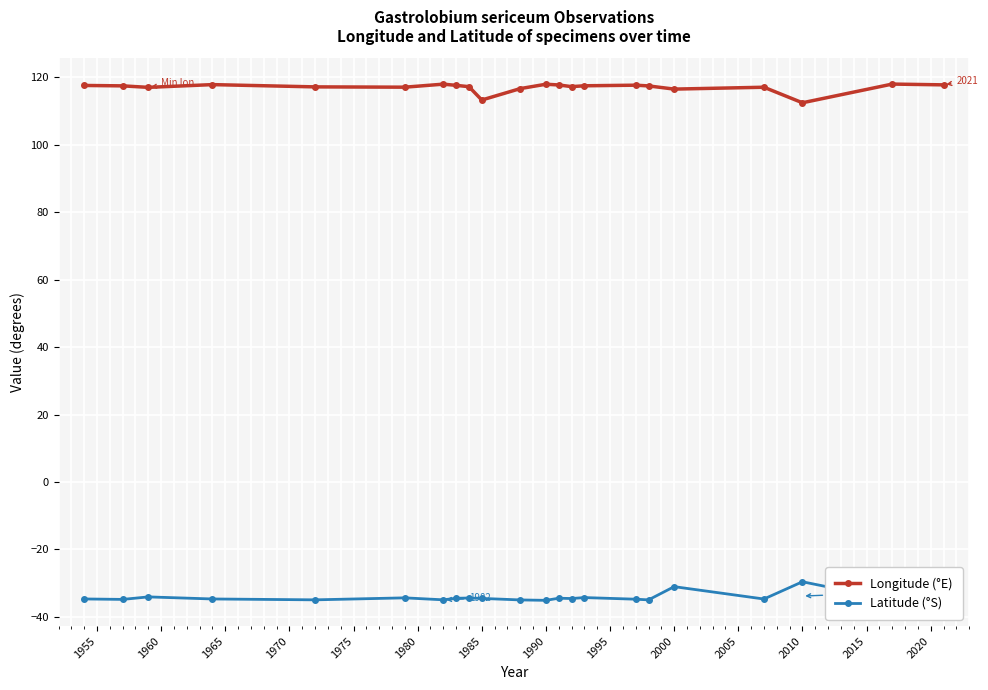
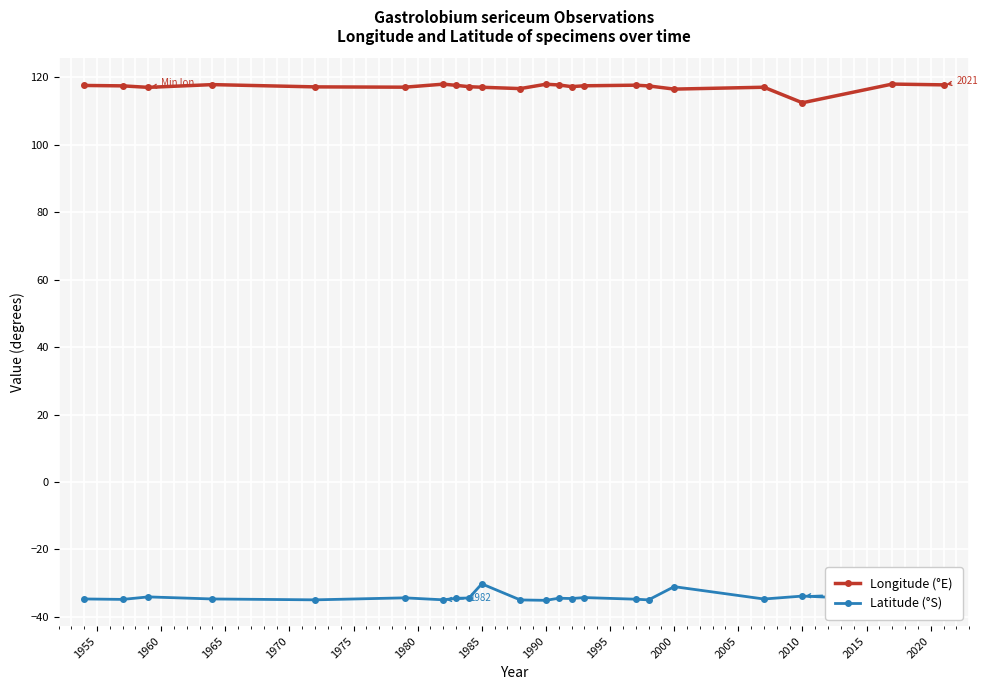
Longitude (°E), 1985: 113 -> 117
Latitude (°S), 1985: -35 -> -30
Latitude (°S), 2010: -30 -> -34
